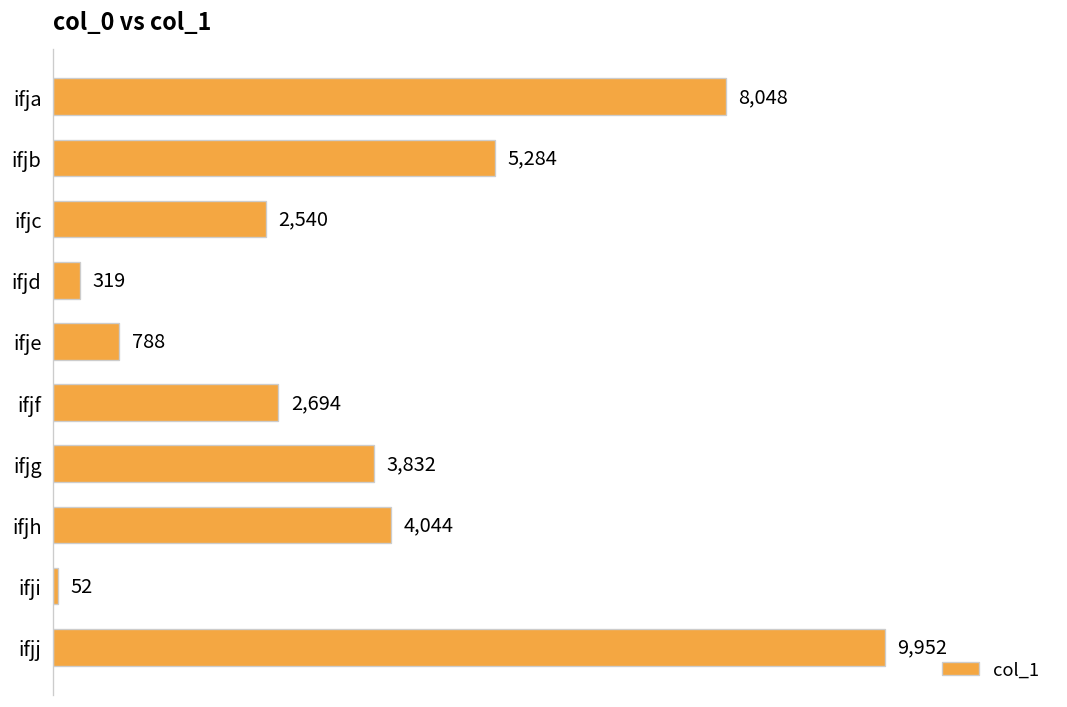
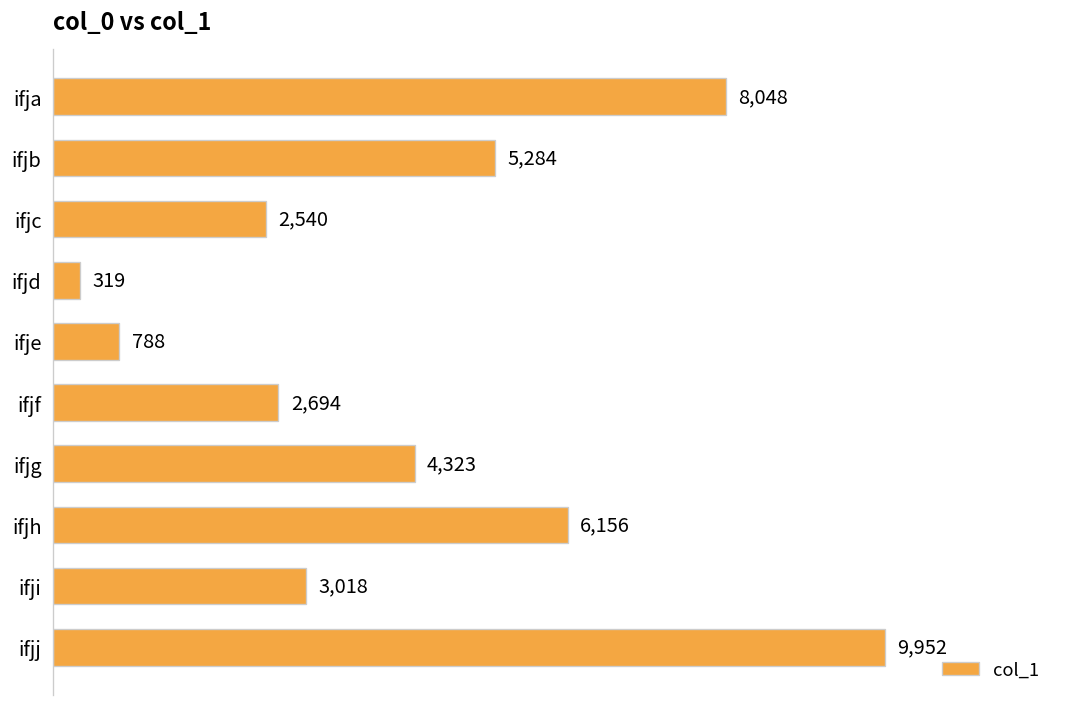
ifjg: 3,832 -> 4,323
ifjh: 4,044 -> 6,156
ifji: 52 -> 3,018
